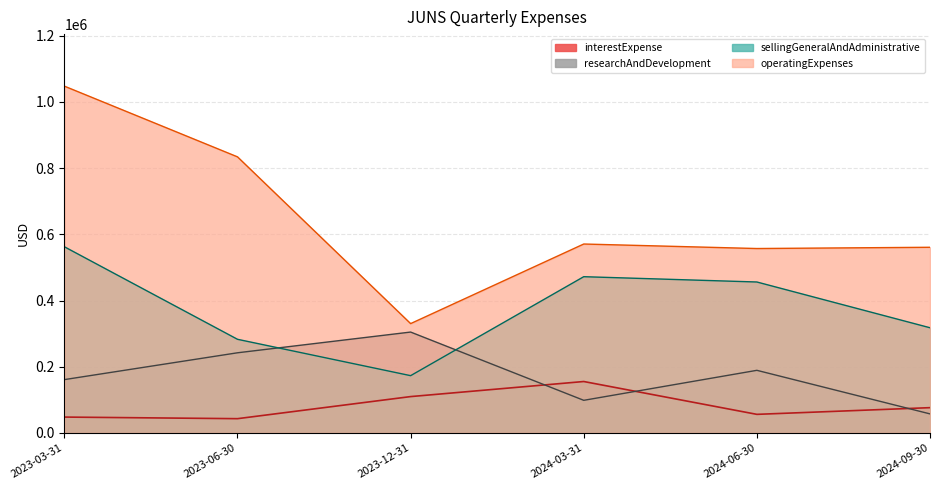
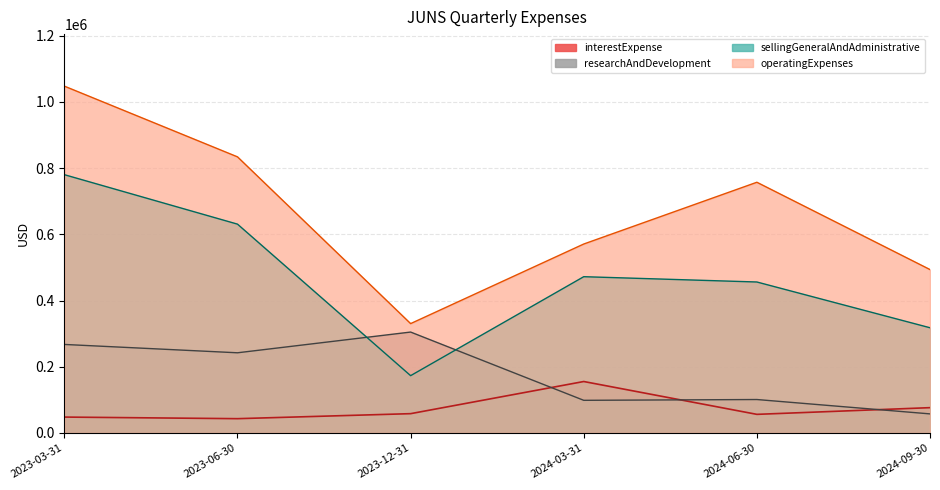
researchAndDevelopment, 2023-03-31: 160000 -> 270000
sellingGeneralAndAdministrative, 2023-03-31: 560000 -> 780000
sellingGeneralAndAdministrative, 2023-06-30: 280000 -> 630000
interestExpense, 2023-12-31: 110000 -> 60000
researchAndDevelopment, 2024-06-30: 190000 -> 100000
operatingExpenses, 2024-06-30: 560000 -> 760000
operatingExpenses, 2024-09-30: 560000 -> 490000
